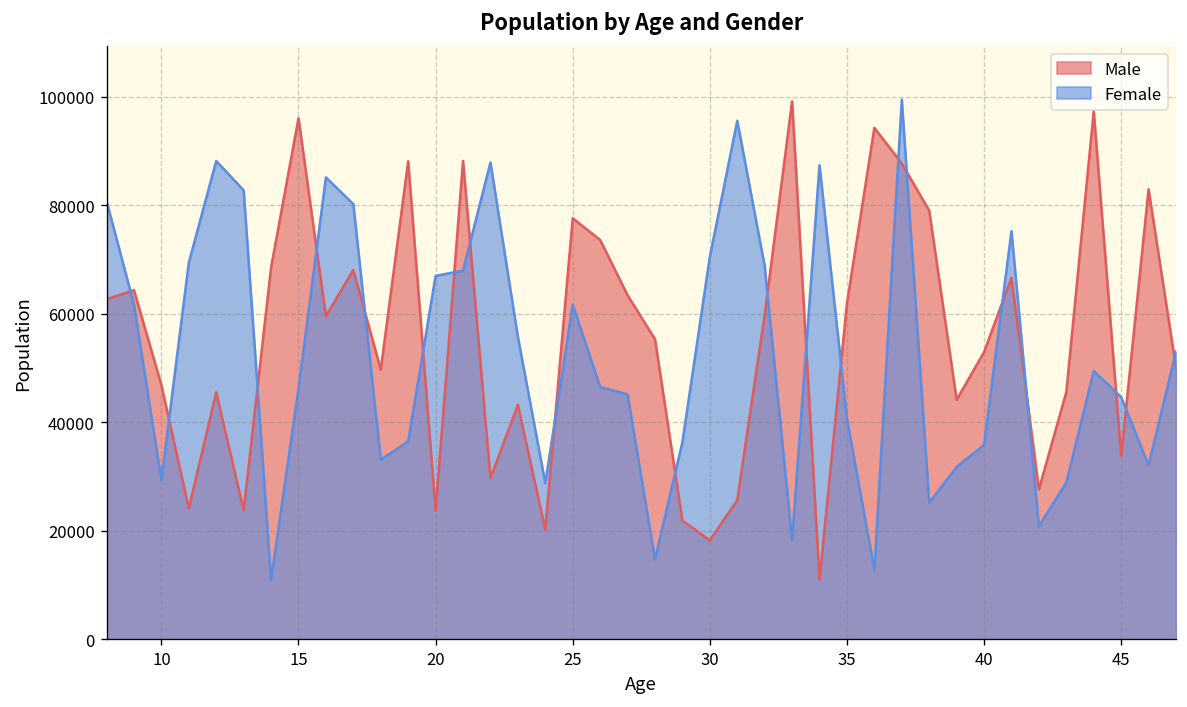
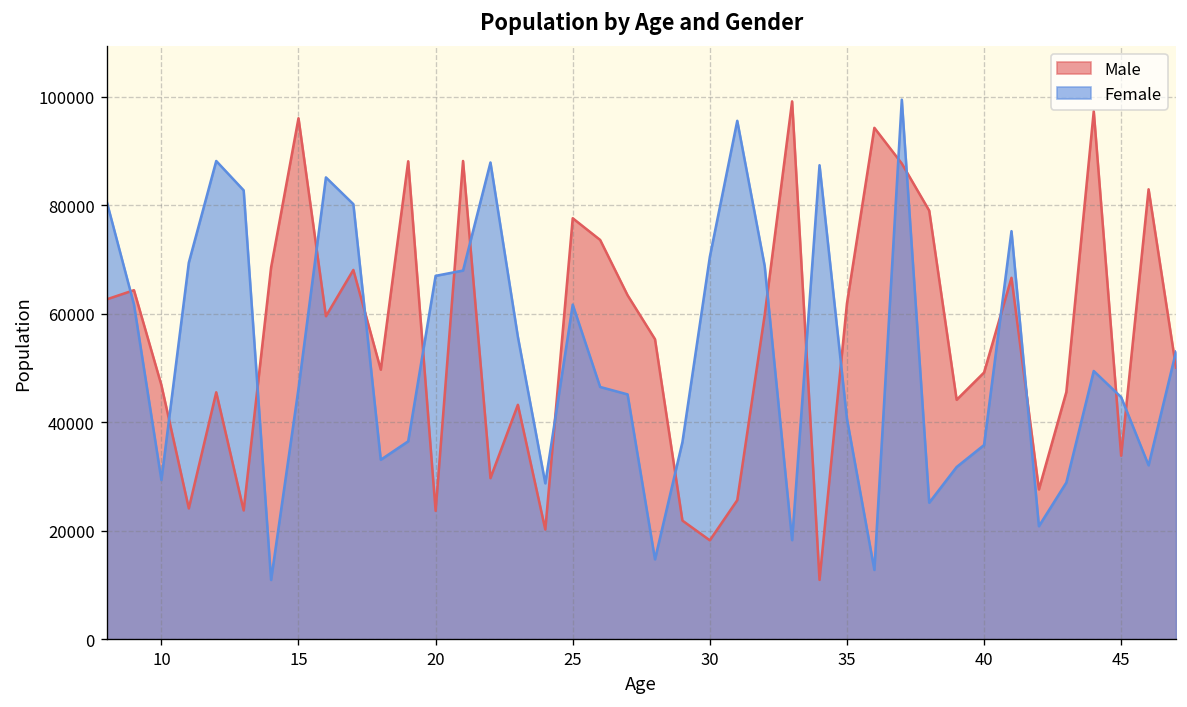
Male, 40: 53000 -> 49000
